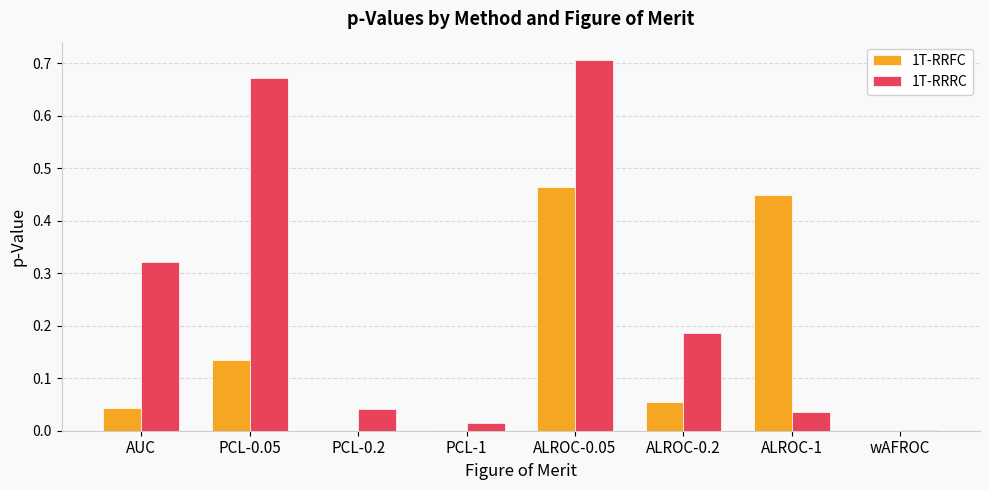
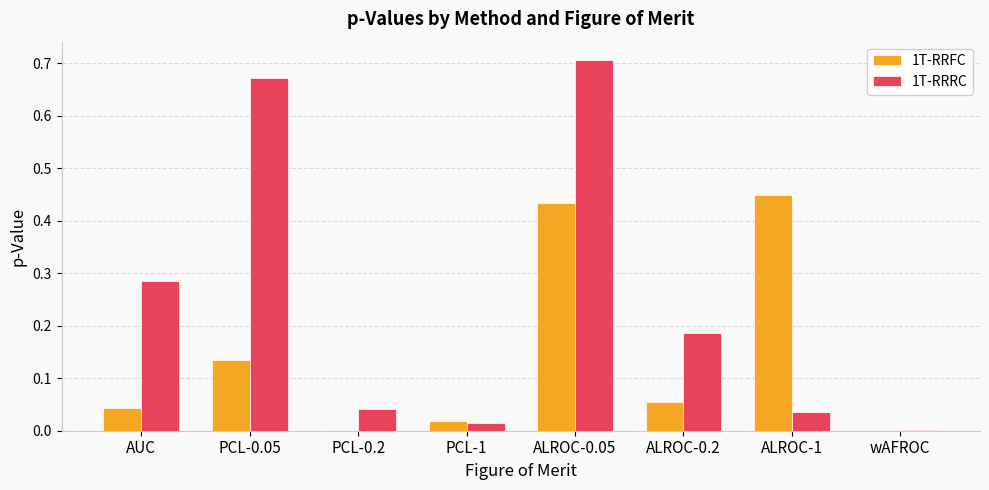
1T-RRRC, AUC: 0.32 -> 0.28
1T-RRFC, PCL-1: 0.00 -> 0.02
1T-RRFC, ALROC-0.05: 0.46 -> 0.43
